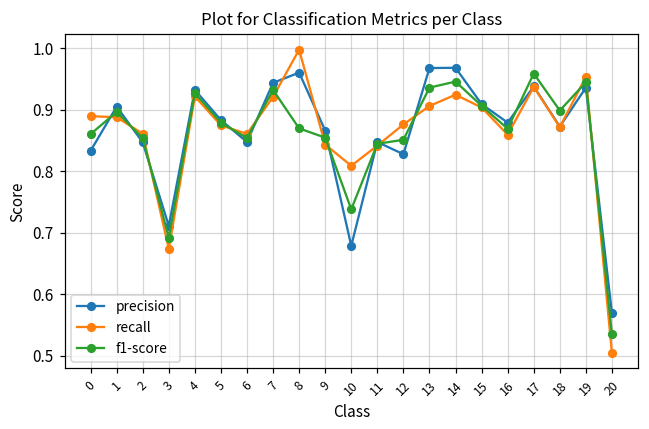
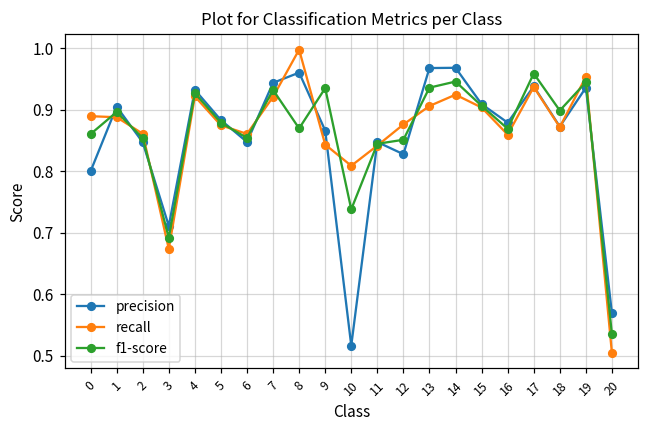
precision, 0: 0.83 -> 0.80
f1-score, 9: 0.85 -> 0.94
precision, 10: 0.68 -> 0.52
